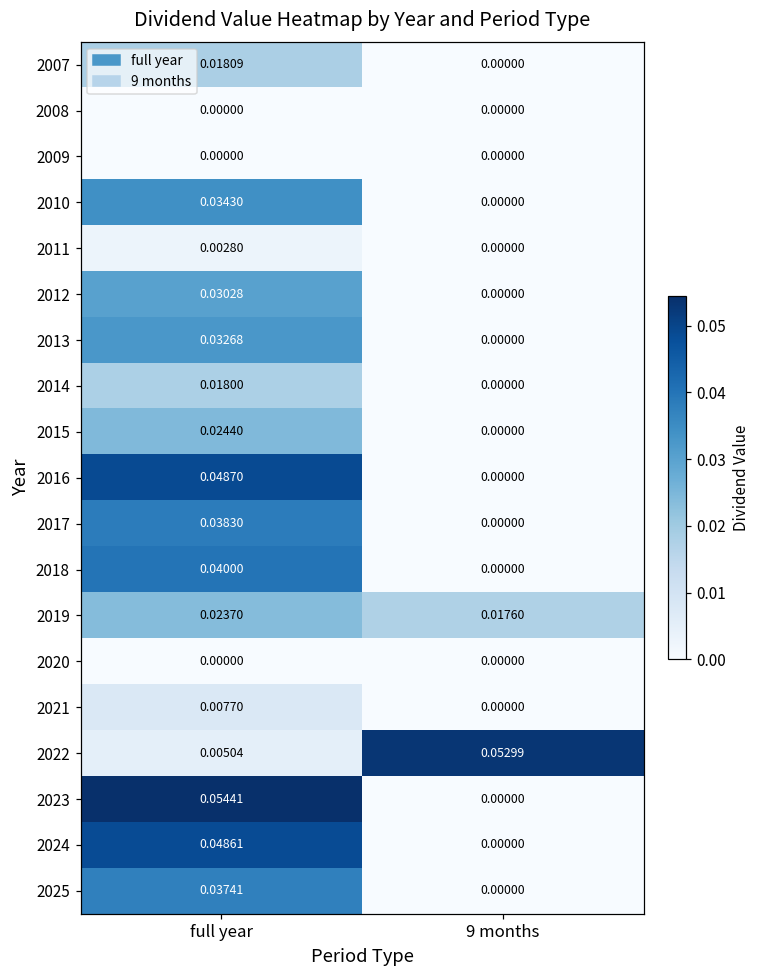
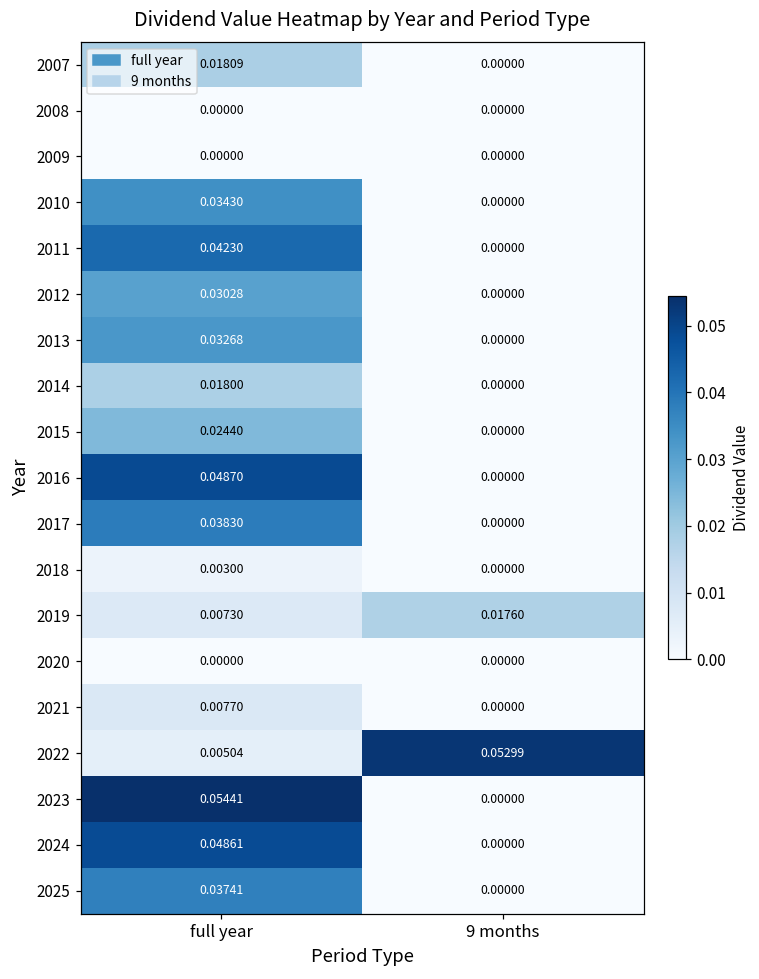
2011, full year: 0.00280 -> 0.04230
2018, full year: 0.04000 -> 0.00300
2019, full year: 0.02370 -> 0.00730
